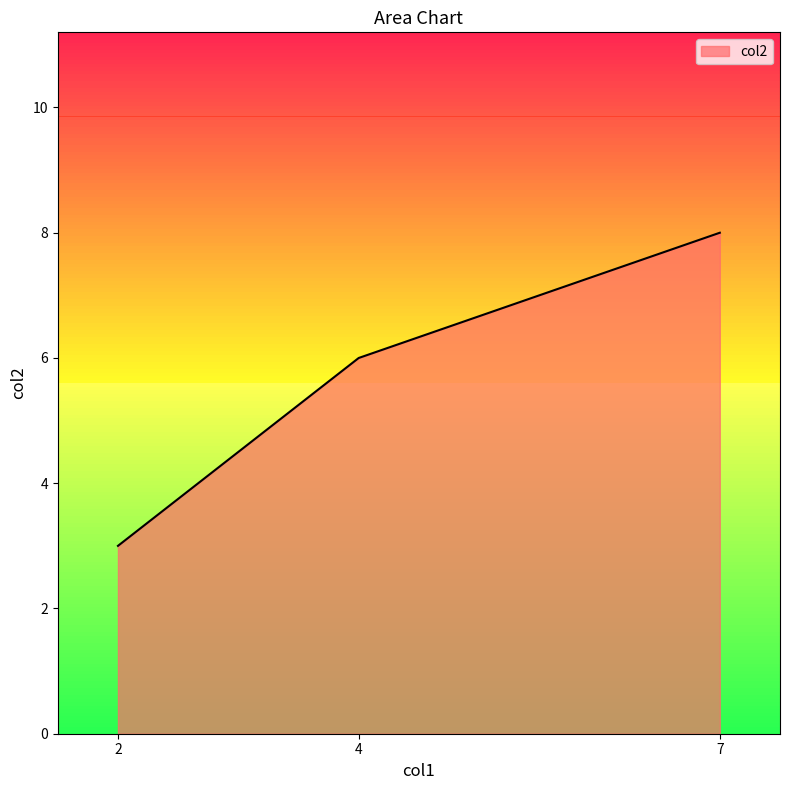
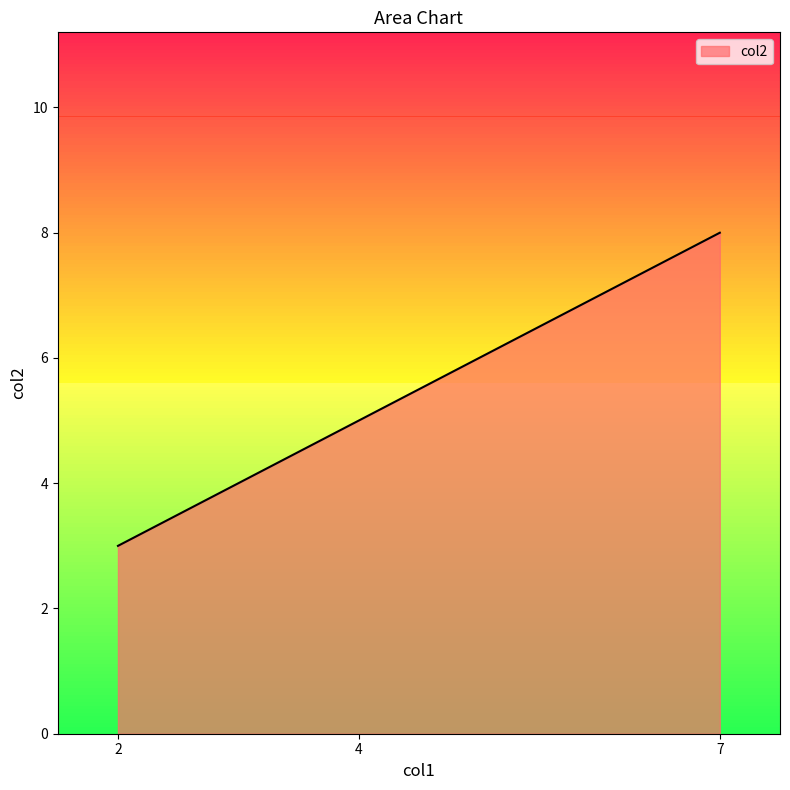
4: 6 -> 5
